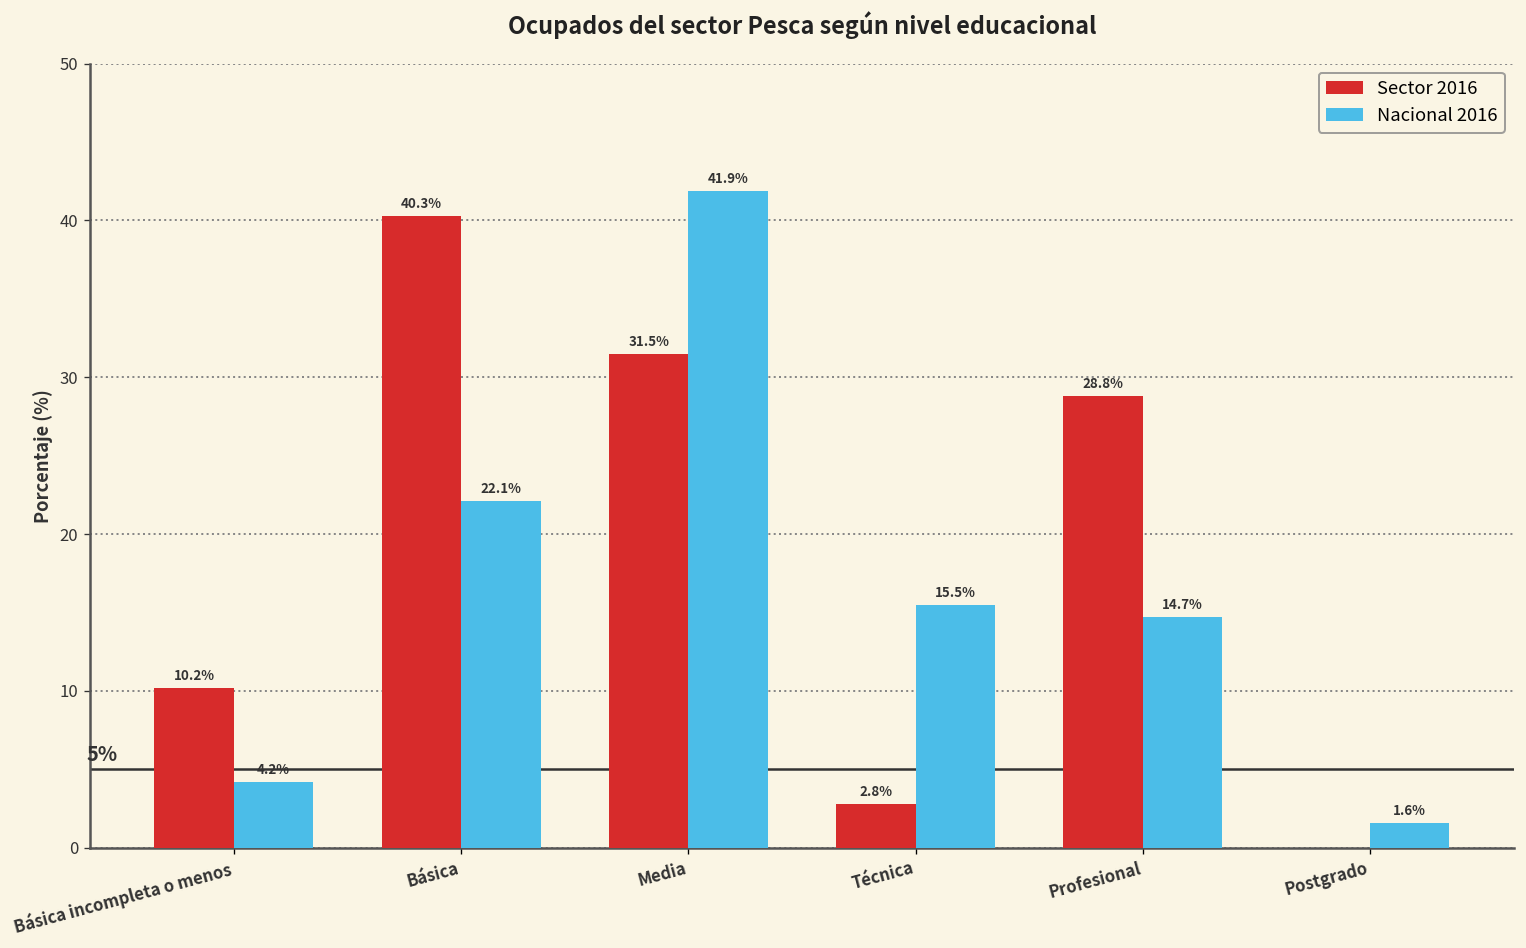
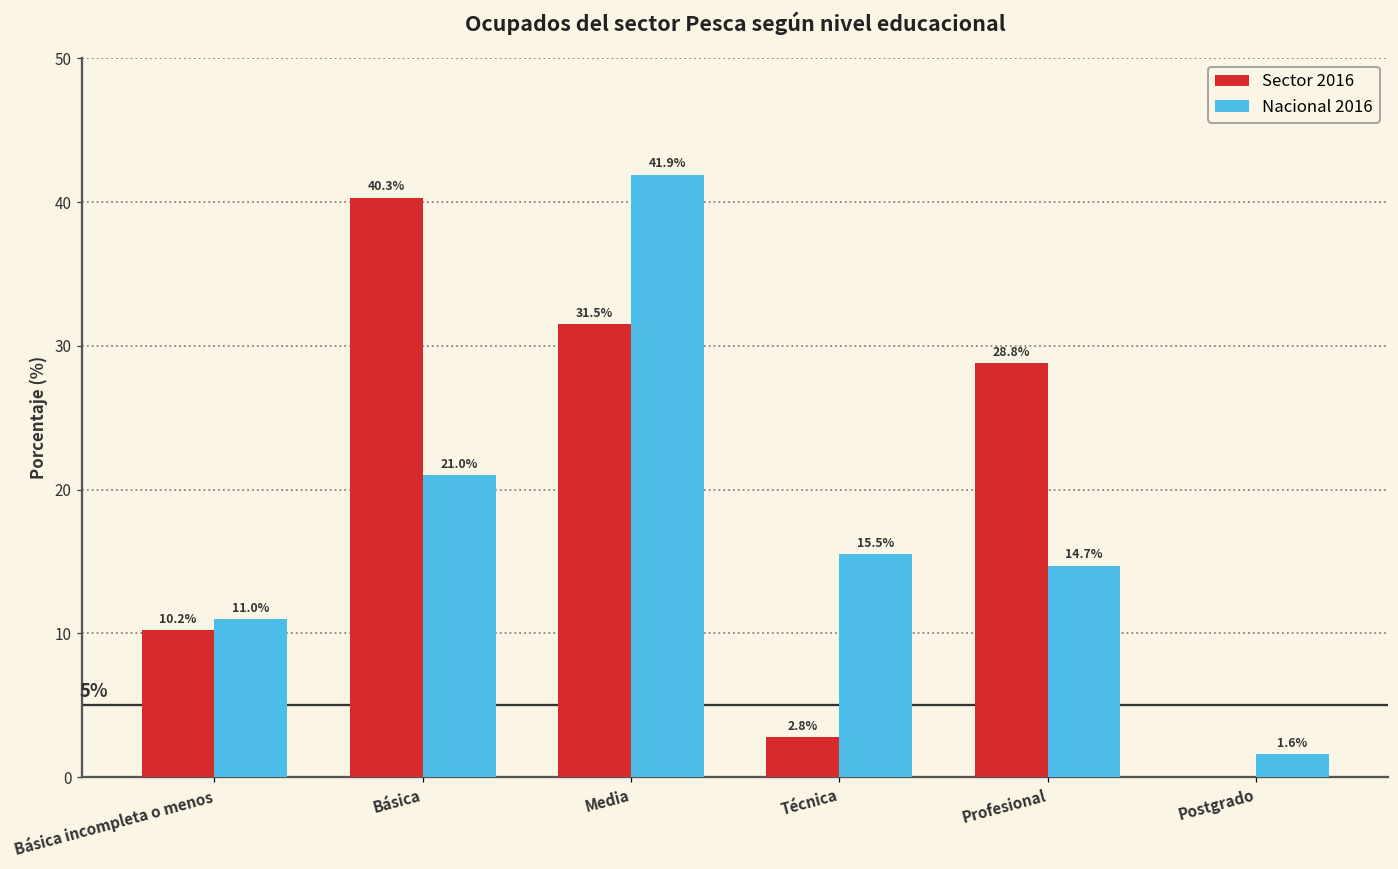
Nacional 2016, Básica incompleta o menos: 4.2% -> 11.0%
Nacional 2016, Básica: 22.1% -> 21.0%
